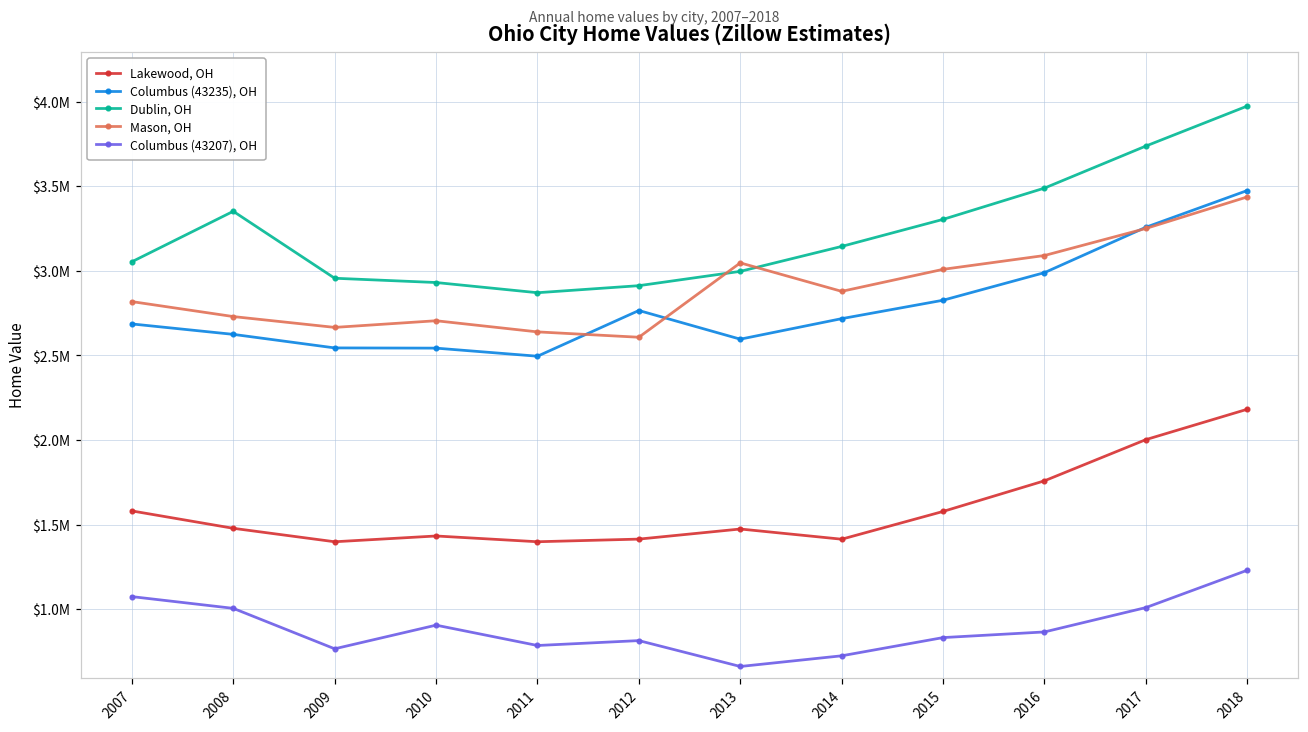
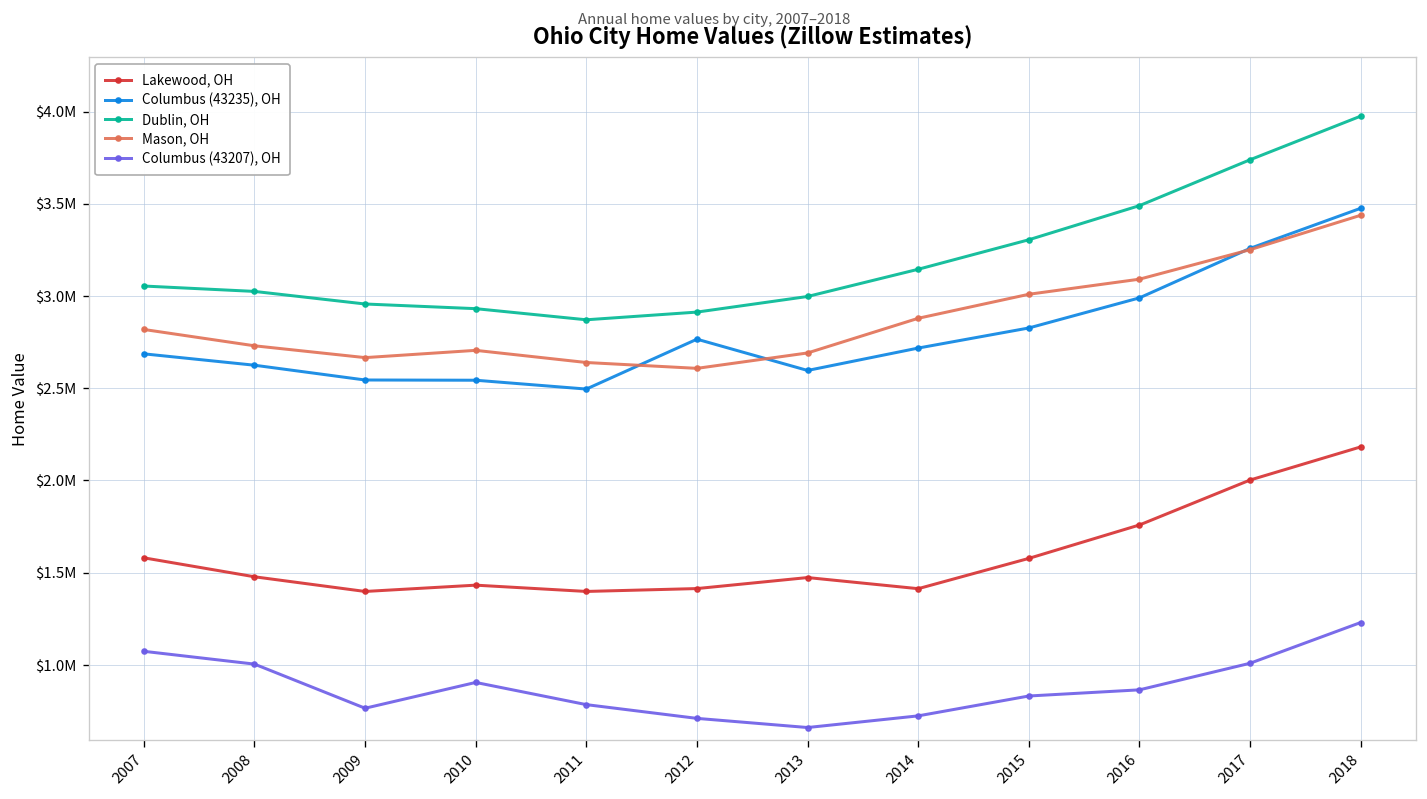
Dublin, OH, 2008: $3350000 -> $3020000
Columbus (43207), OH, 2012: $810000 -> $710000
Mason, OH, 2013: $3050000 -> $2690000
